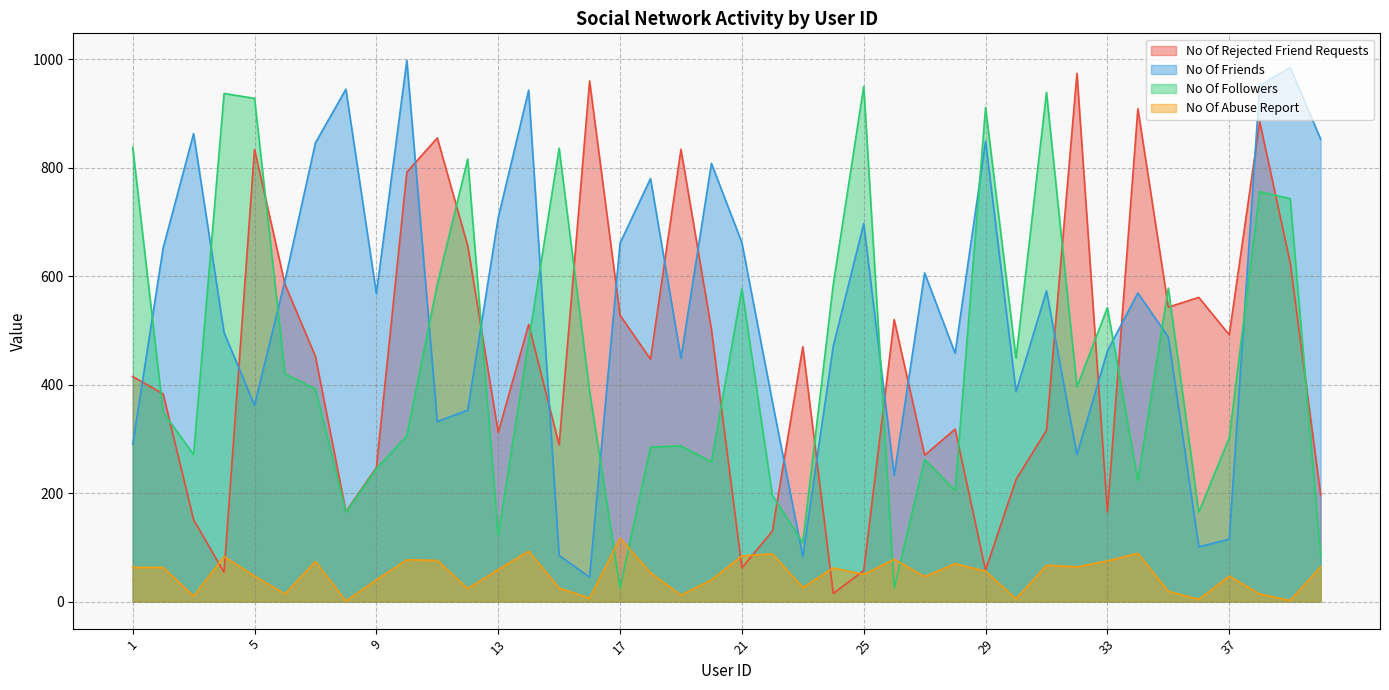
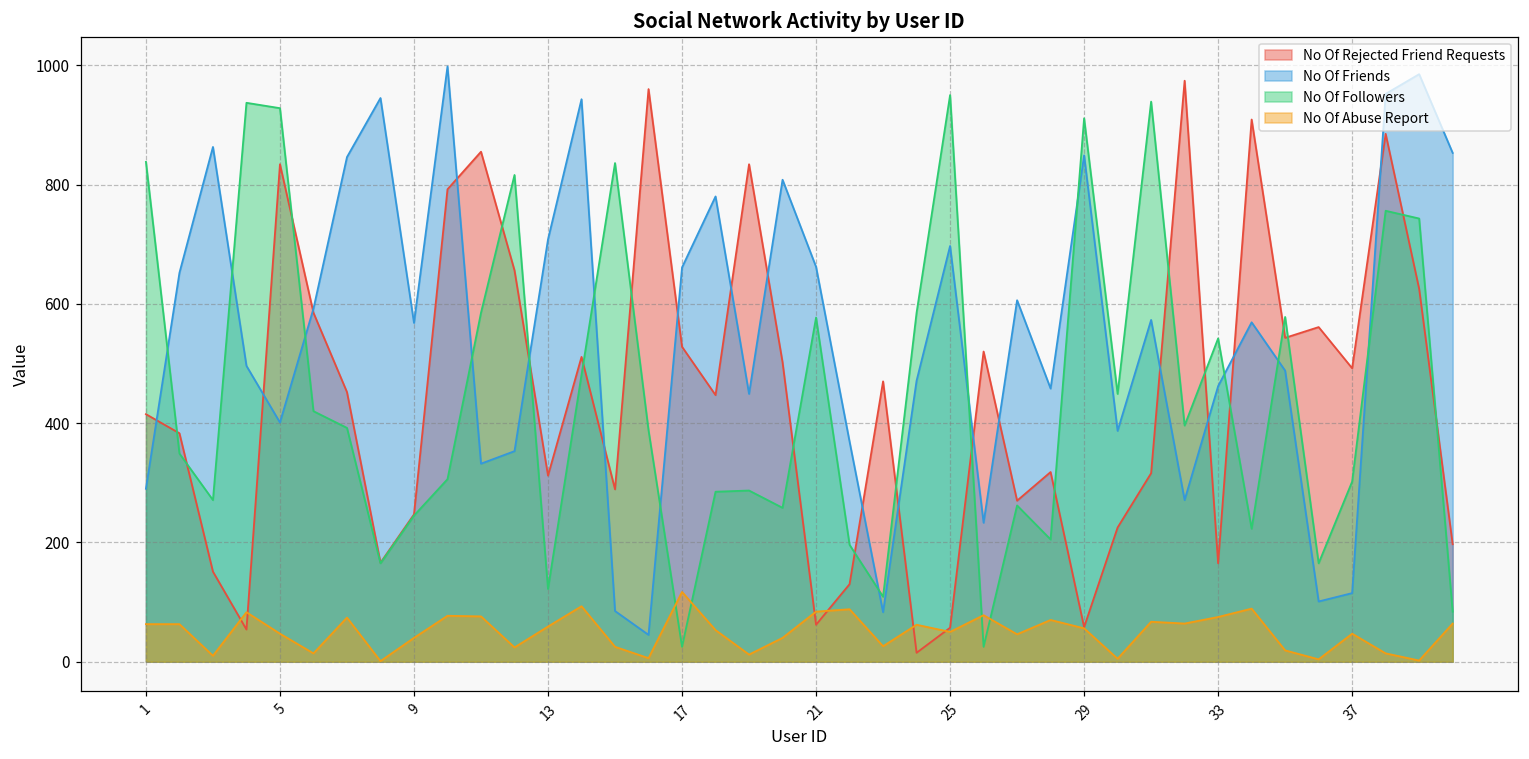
No Of Friends, 5: 360 -> 400
